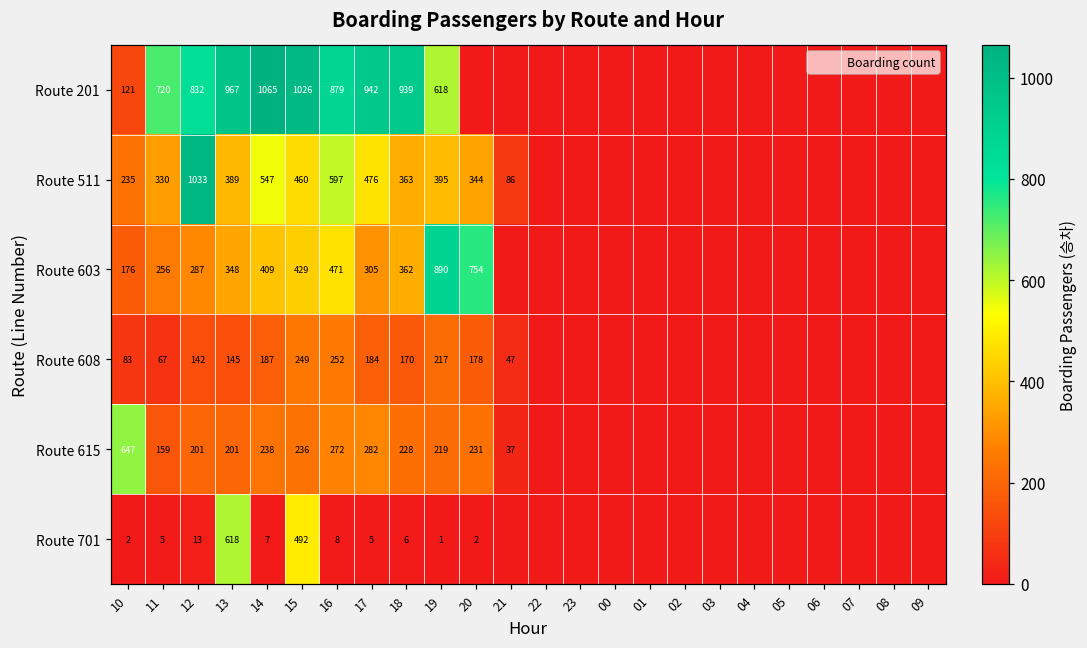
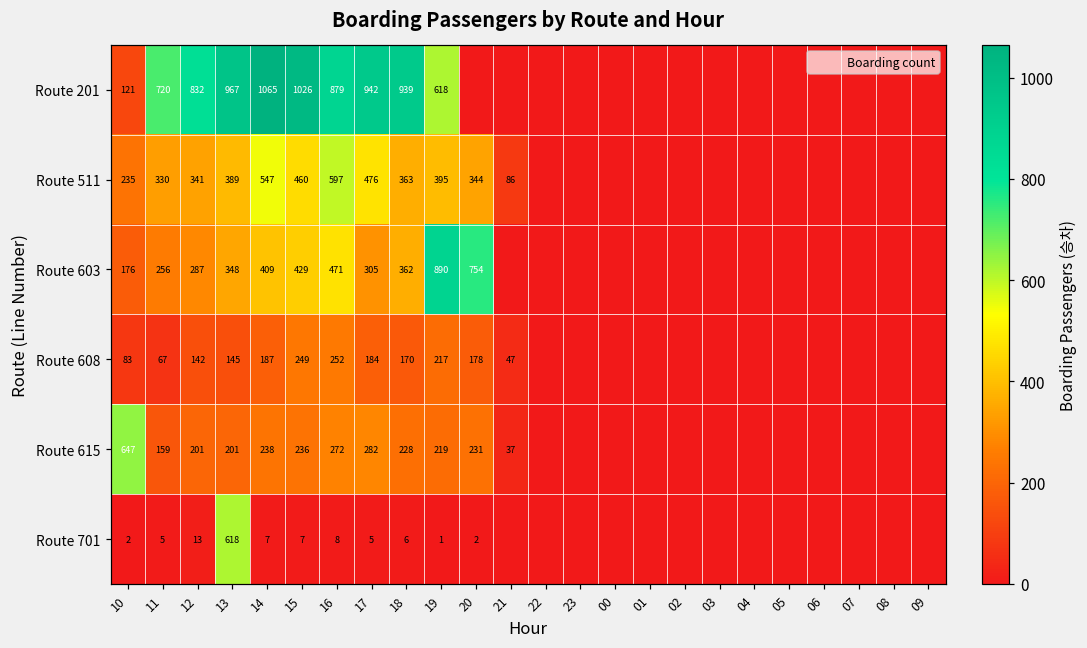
Route 511, 12: 1033 -> 341
Route 701, 15: 492 -> 7
